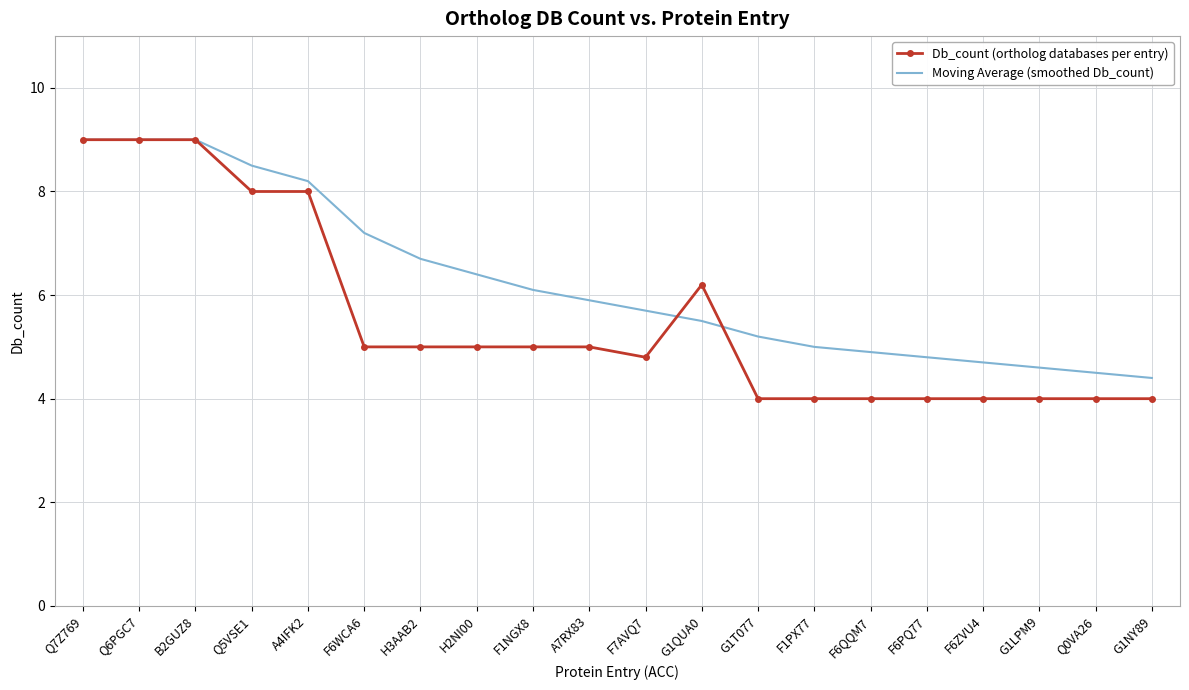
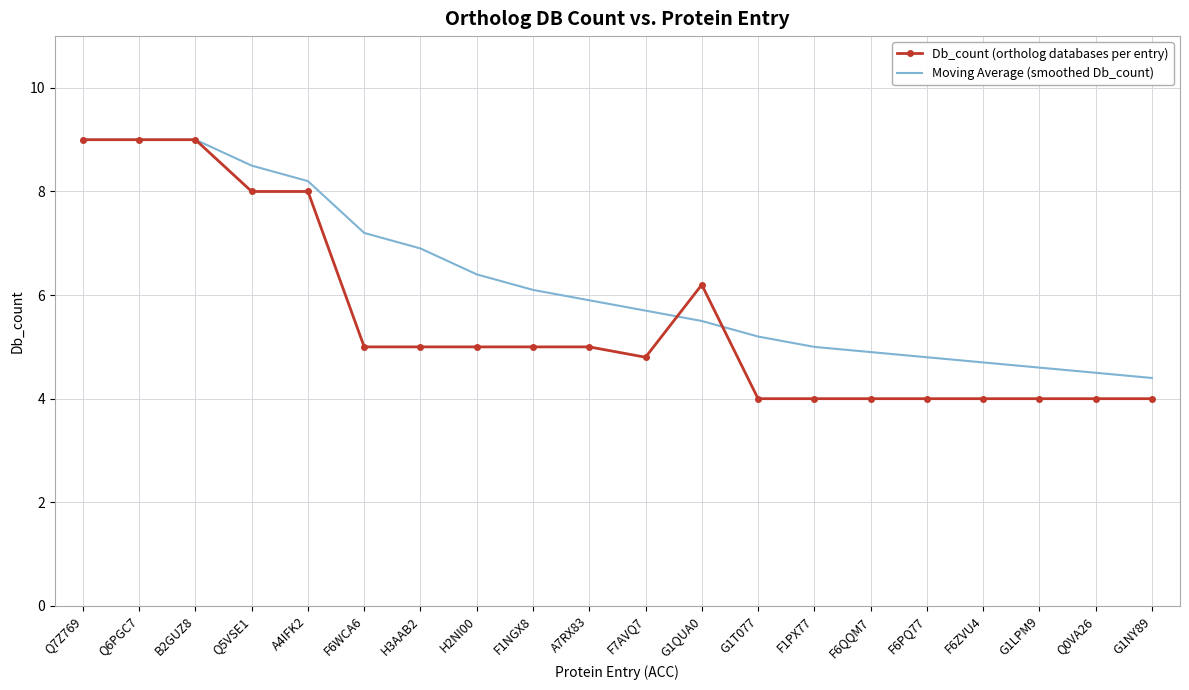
Moving Average (smoothed Db_count), H3AAB2: 6.7 -> 6.9
